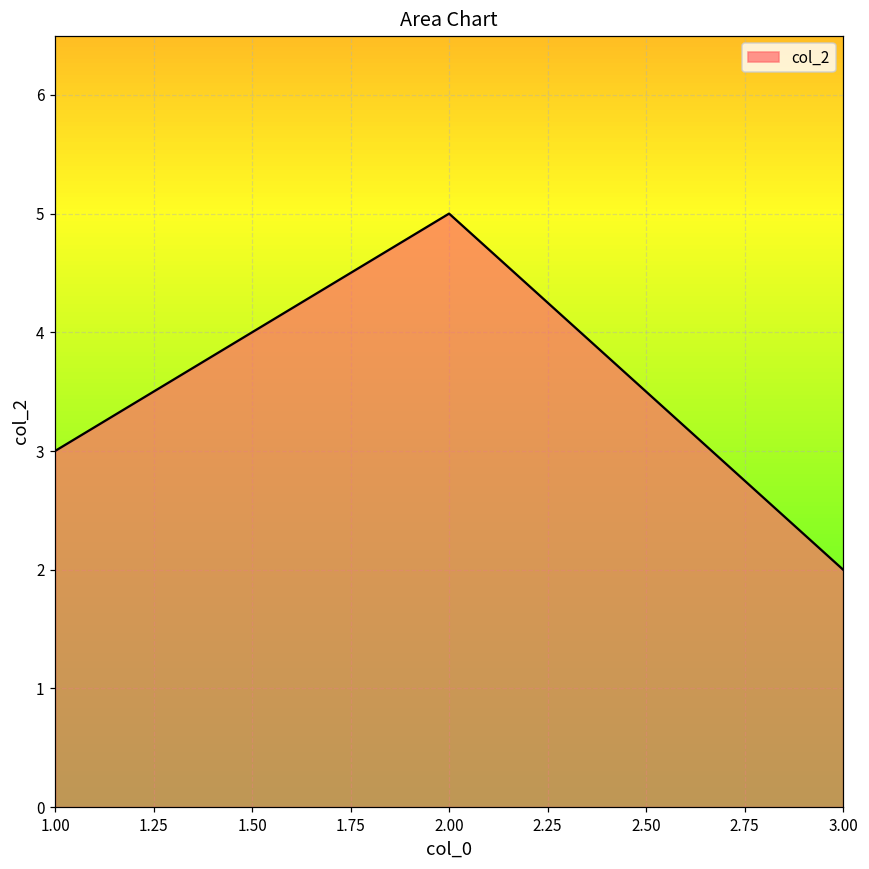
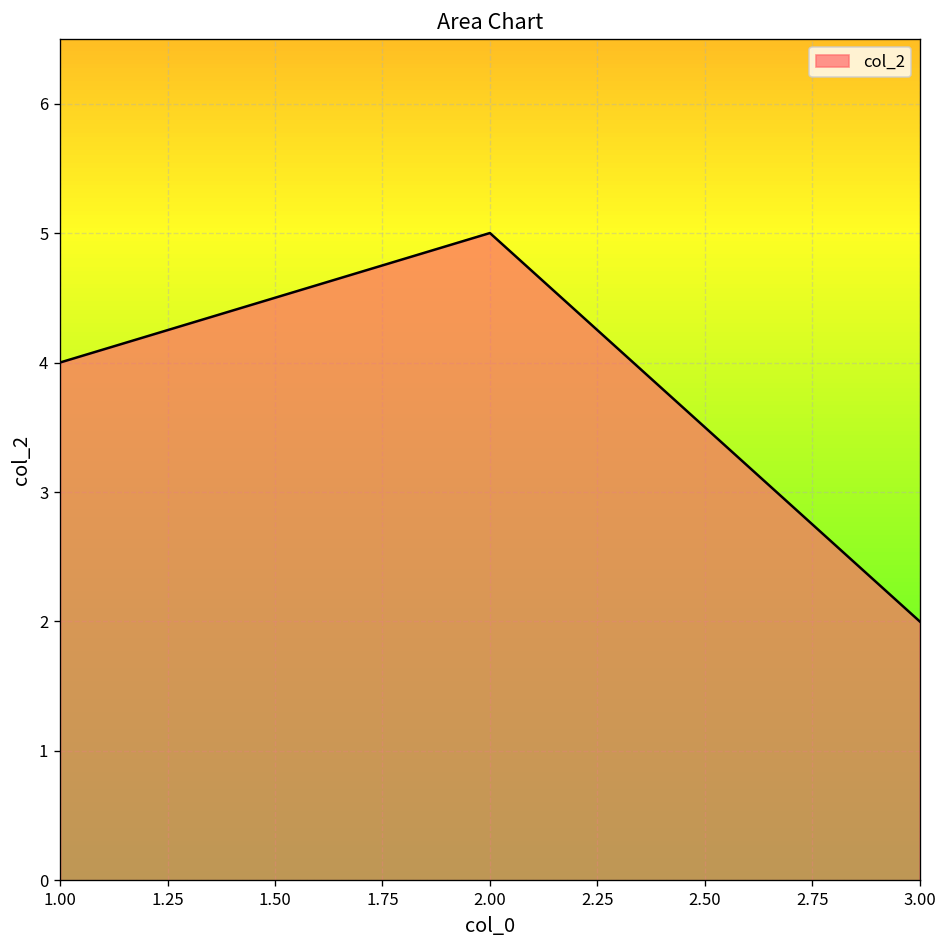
1.00: 3 -> 4
